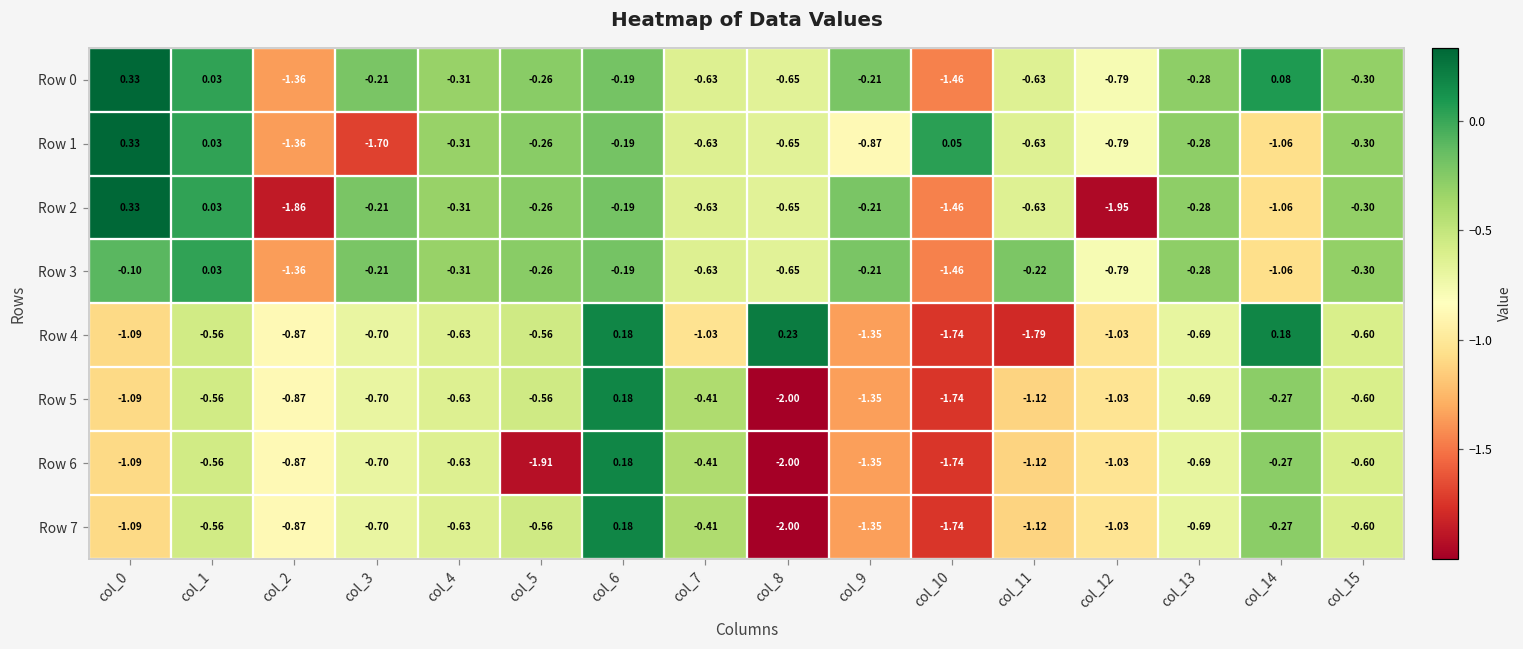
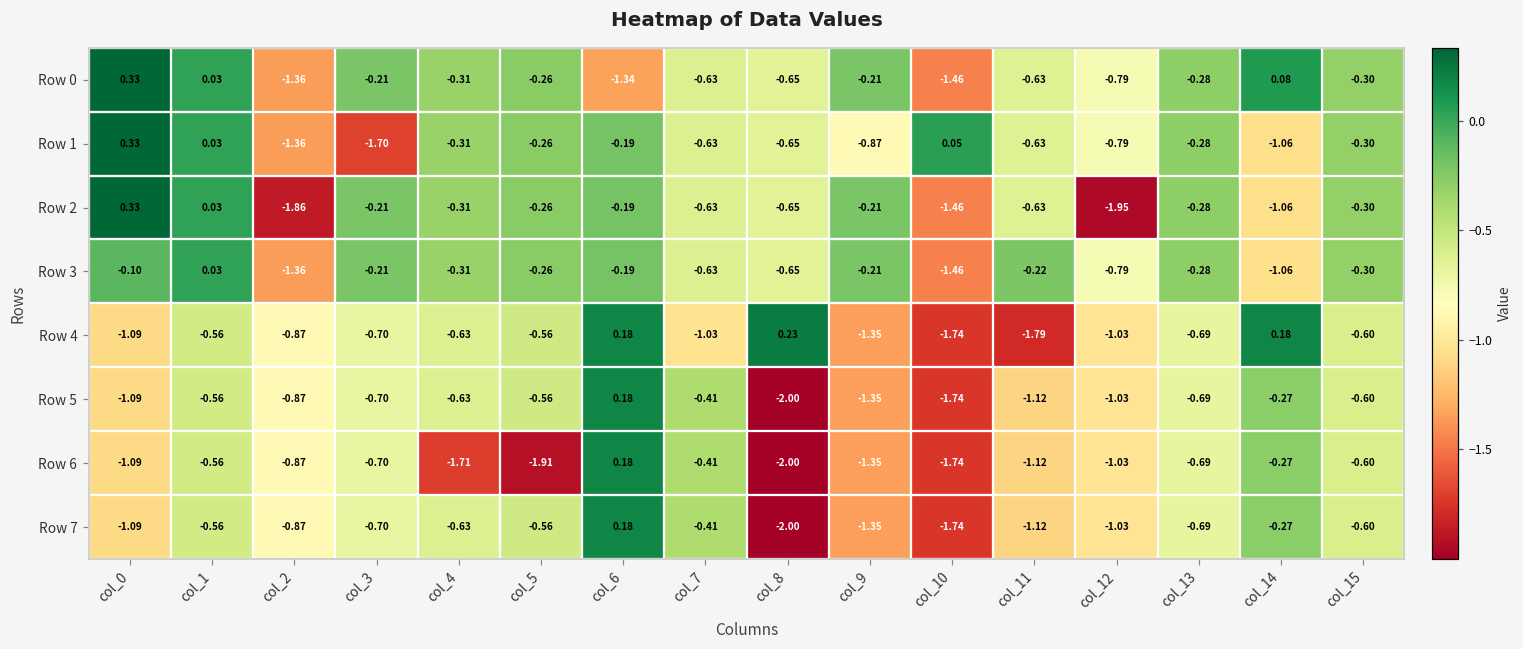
Row 0, col_6: -0.19 -> -1.34
Row 6, col_4: -0.63 -> -1.71
